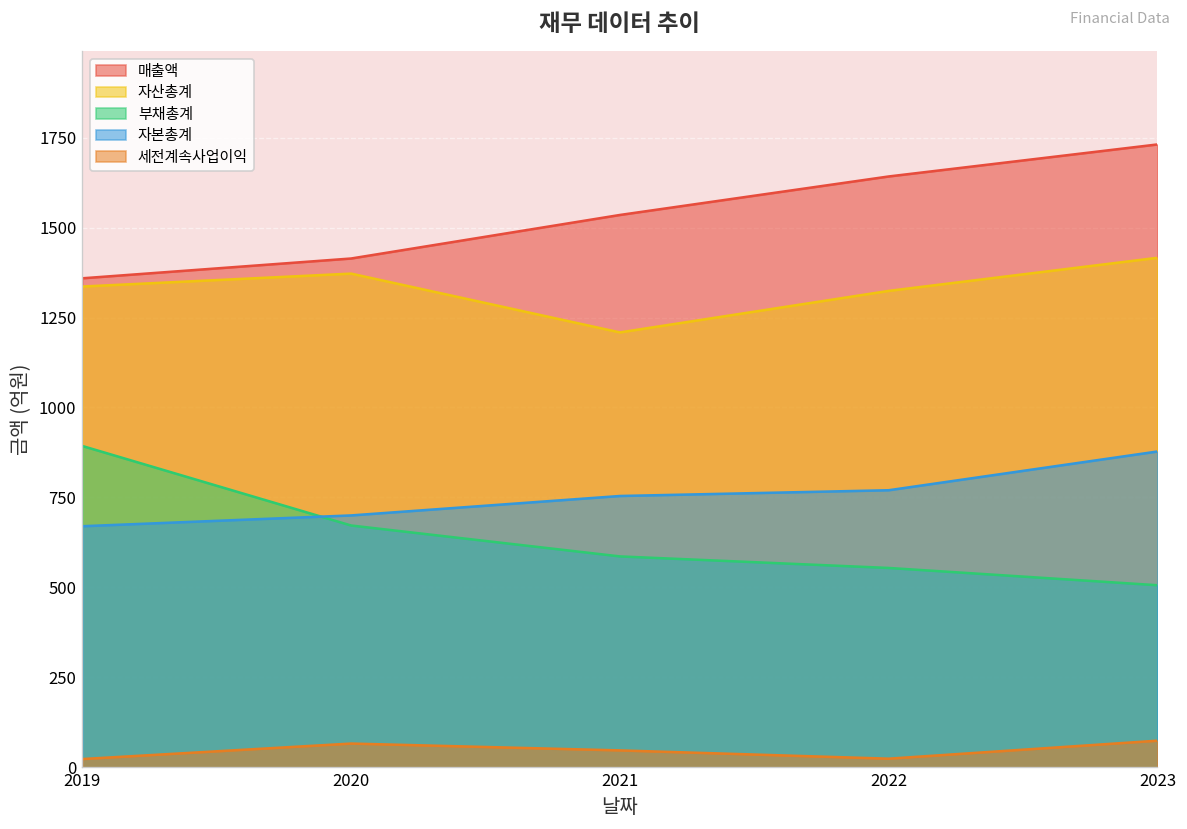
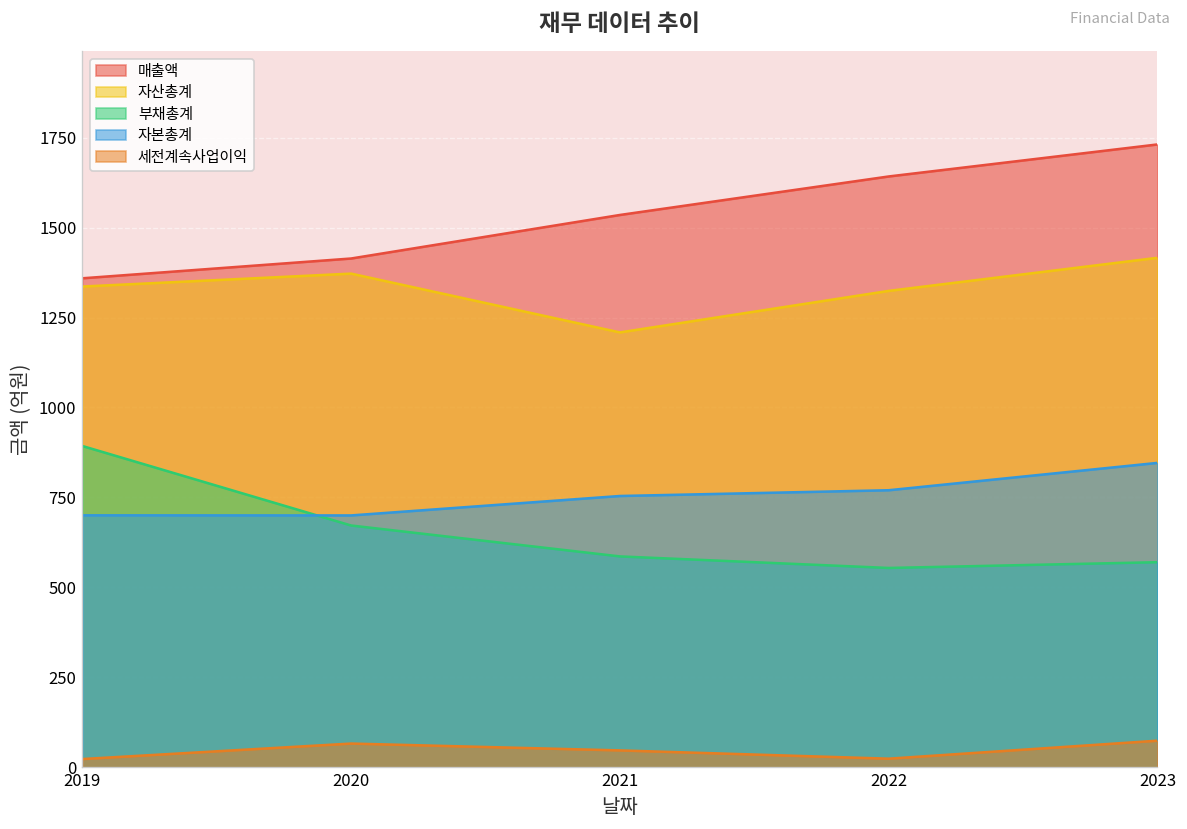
자본총계, 2019: 670 -> 700
부채총계, 2023: 510 -> 570
자본총계, 2023: 880 -> 850
